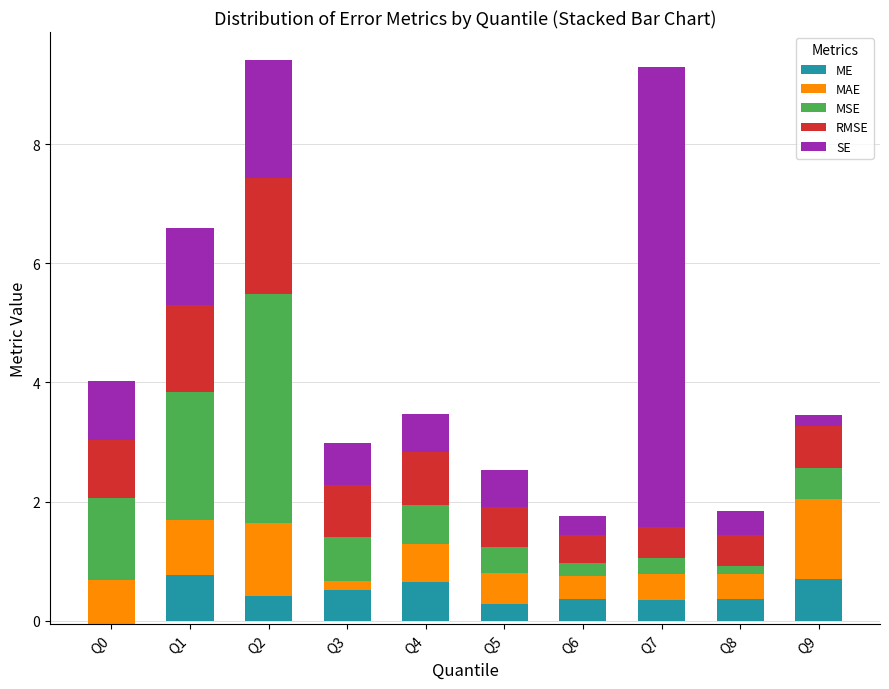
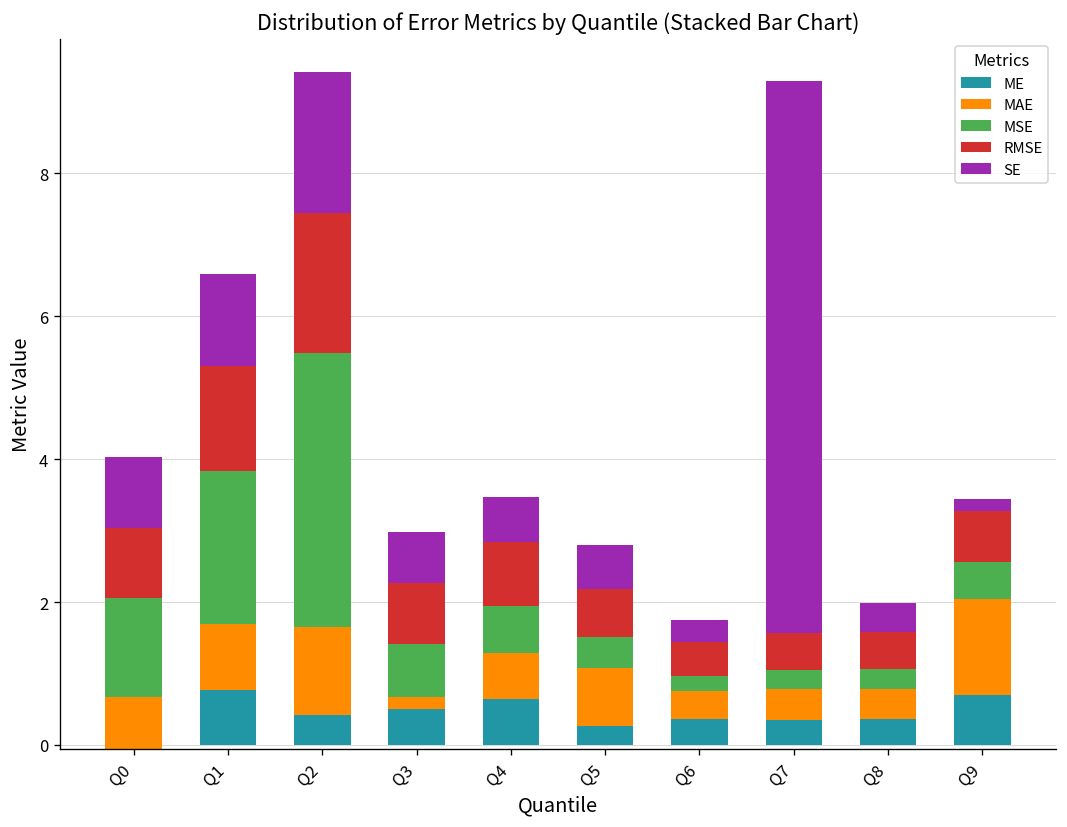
MAE, Q5: 0.5 -> 0.8
MSE, Q8: 0.1 -> 0.3
